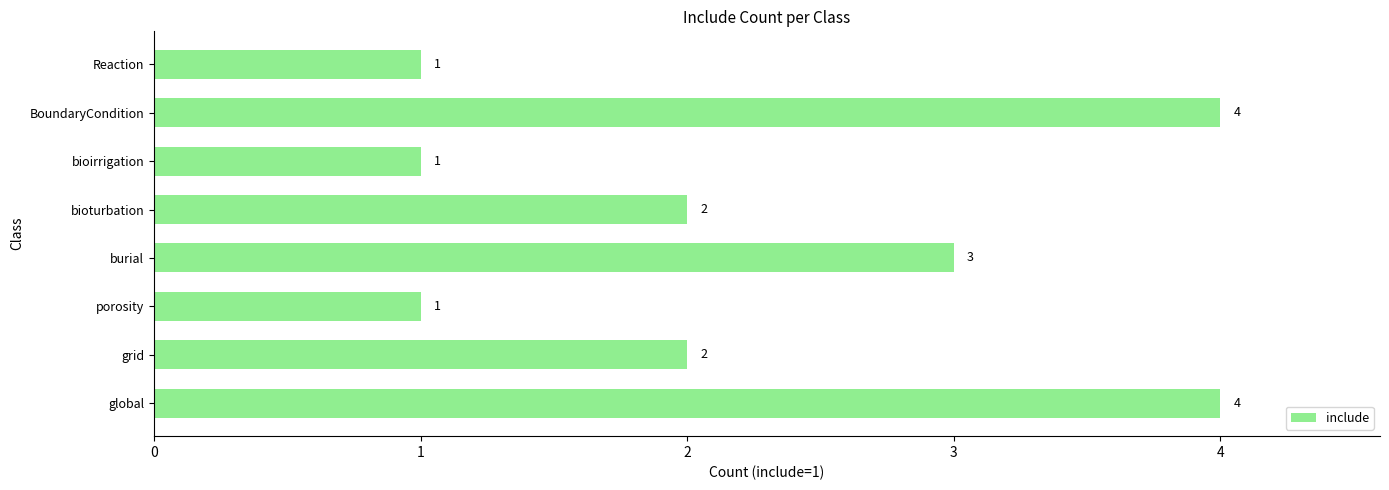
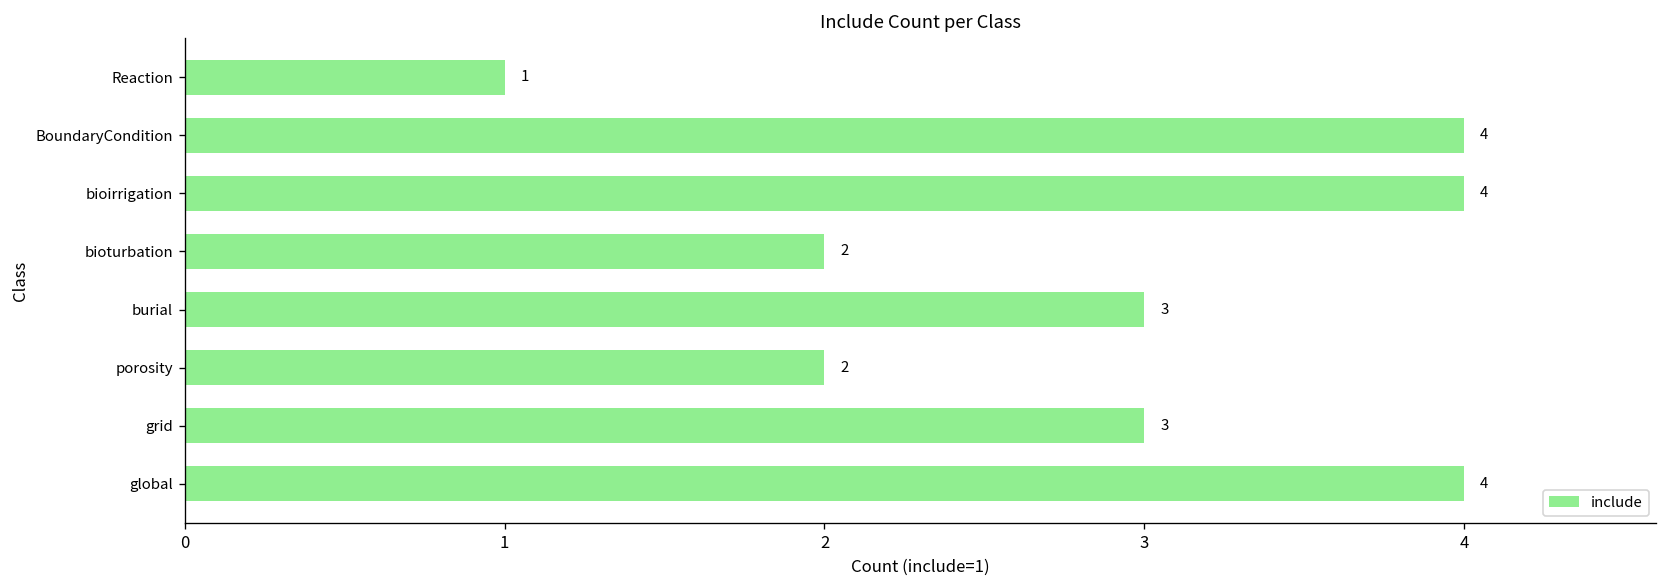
bioirrigation: 1 -> 4
porosity: 1 -> 2
grid: 2 -> 3
